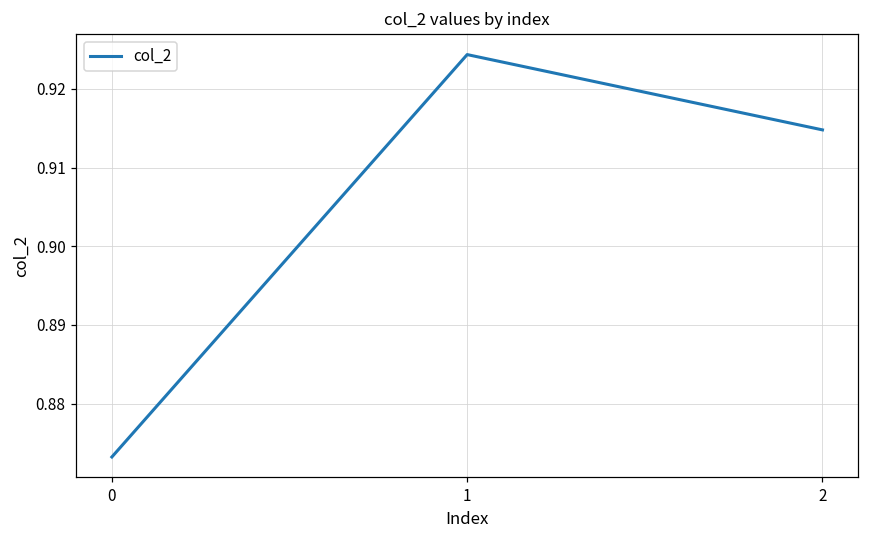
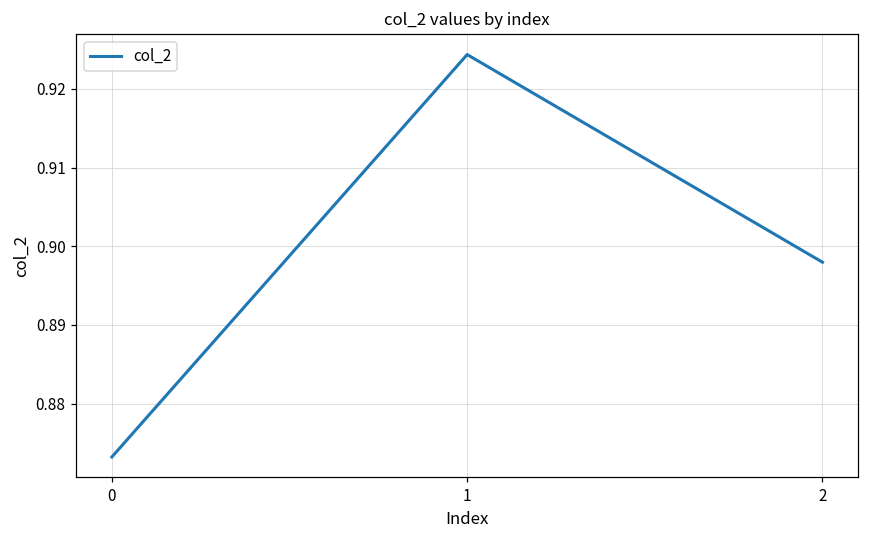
2: 0.915 -> 0.898
